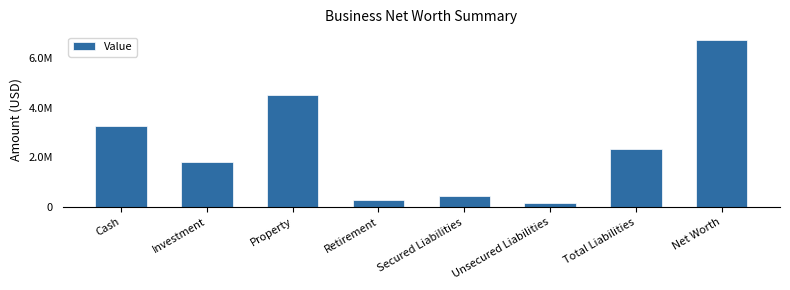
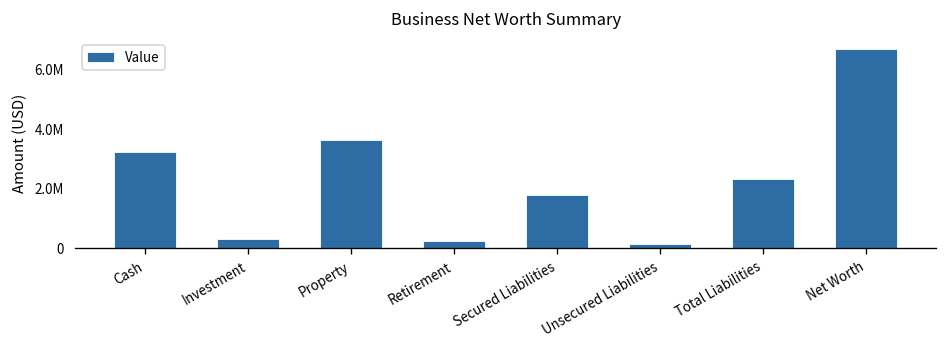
Investment: 1800000 -> 300000
Property: 4500000 -> 3600000
Secured Liabilities: 400000 -> 1800000
